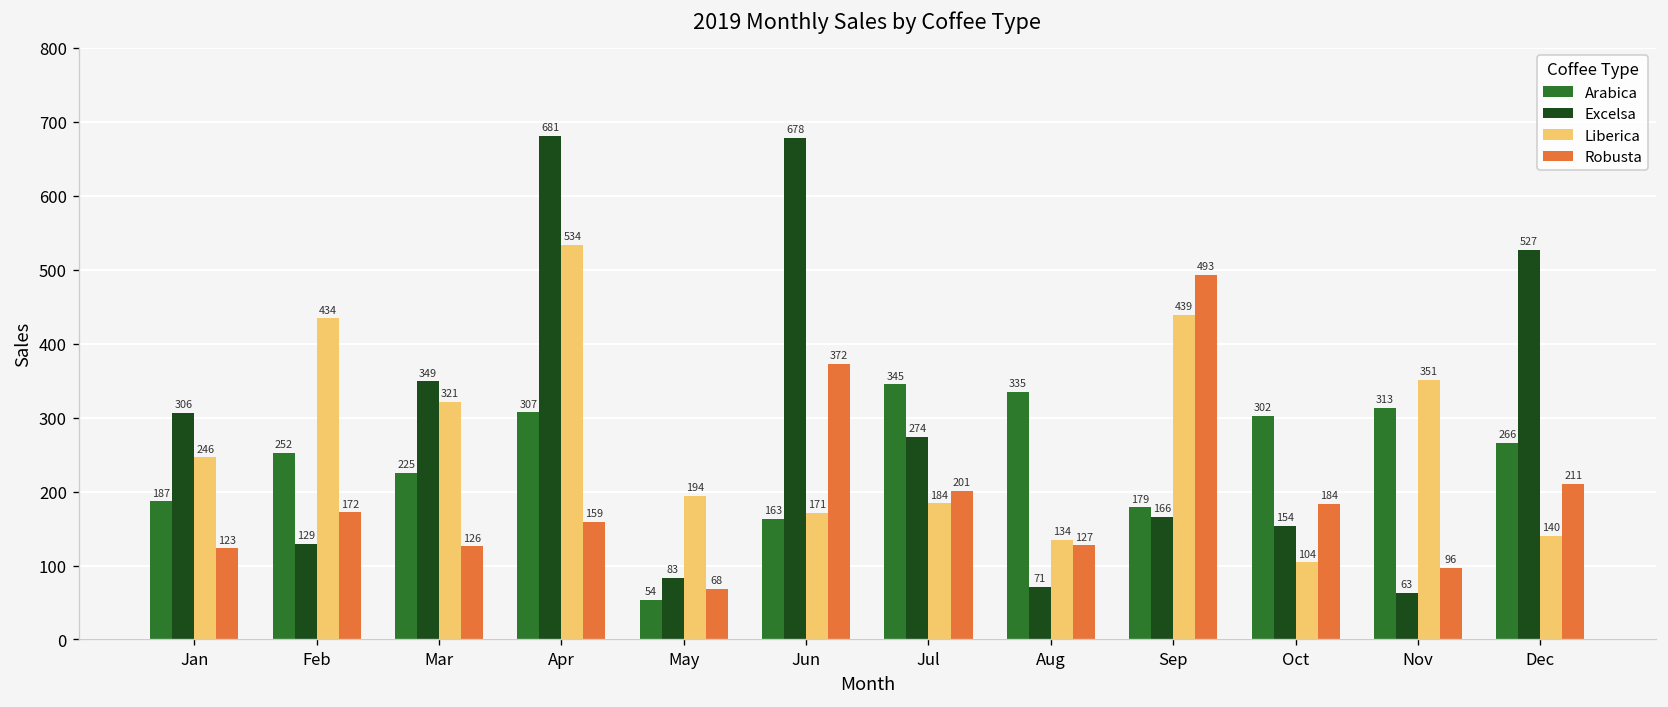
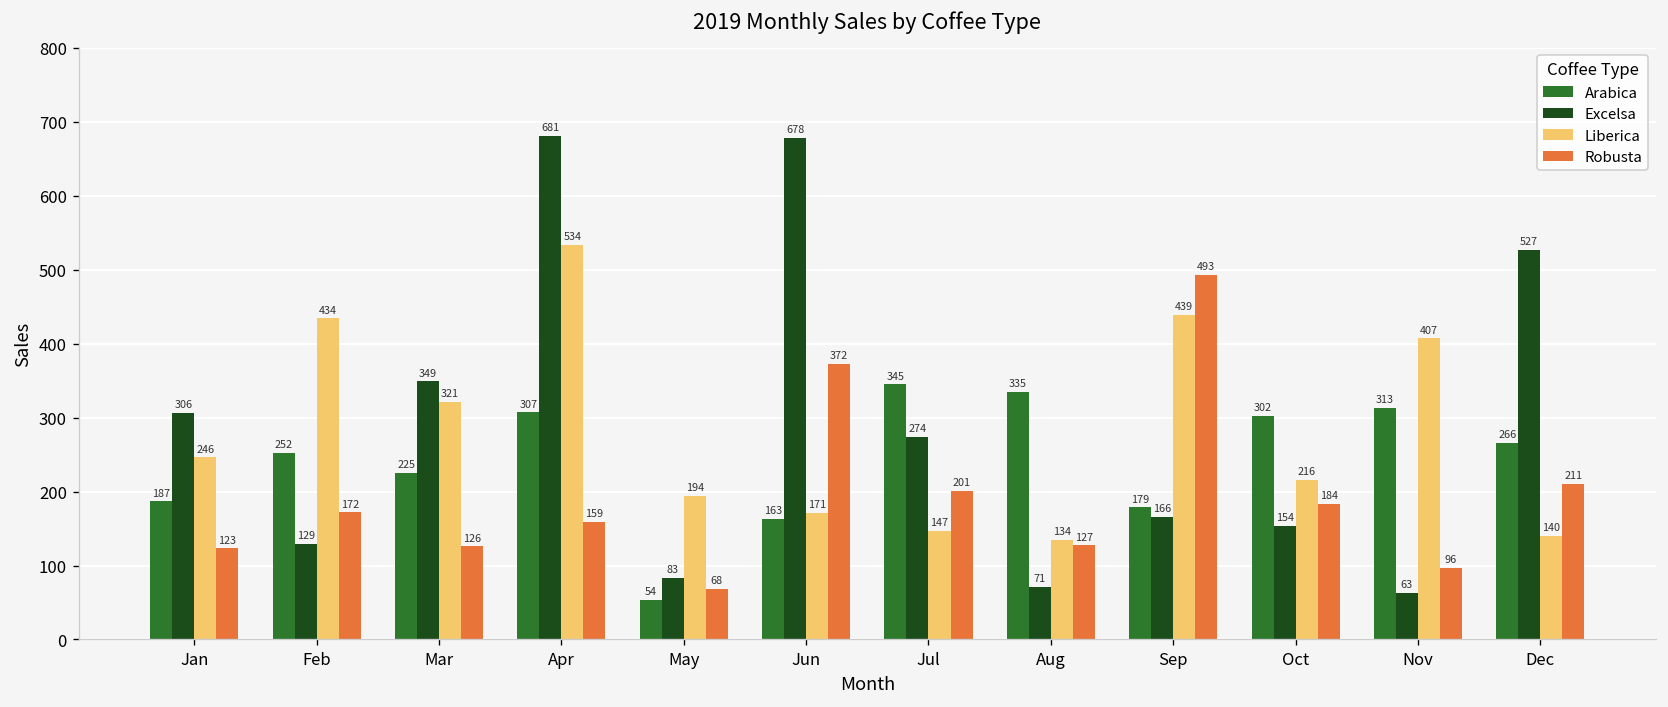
Liberica, Jul: 184 -> 147
Liberica, Oct: 104 -> 216
Liberica, Nov: 351 -> 407
